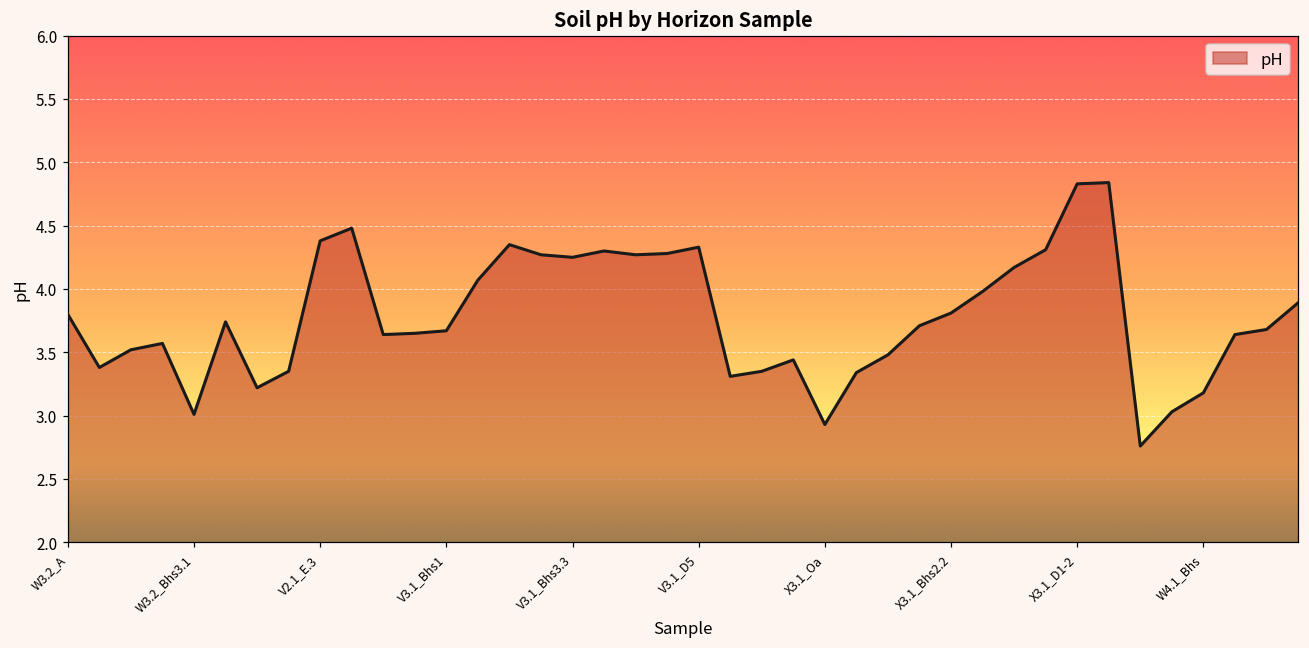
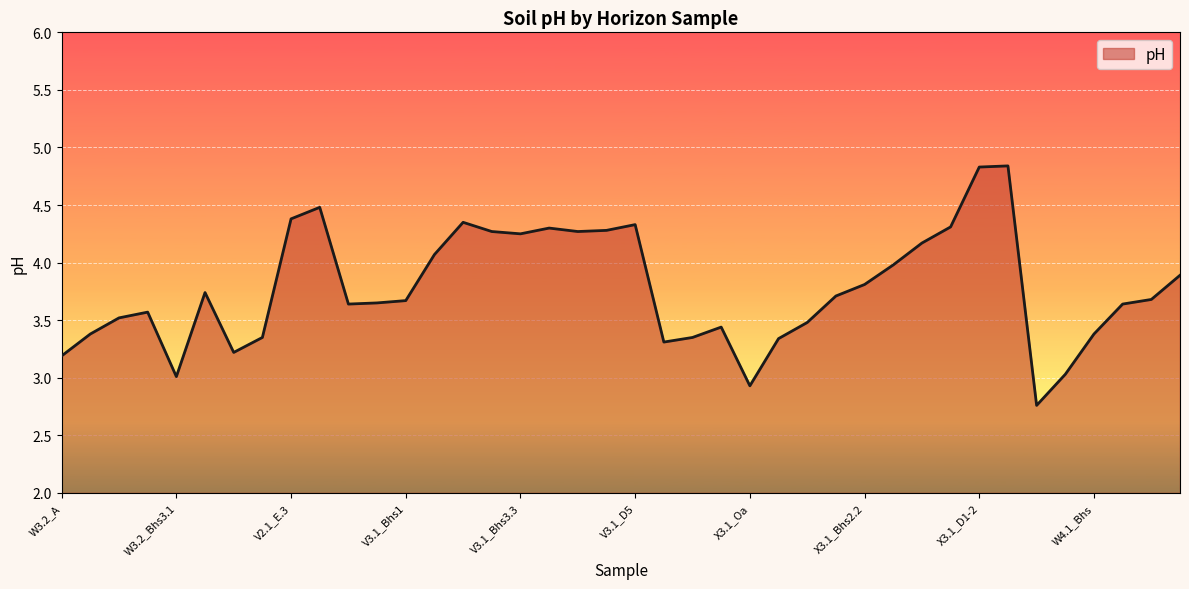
W3.2_A: 3.80 -> 3.19
W4.1_Bhs: 3.18 -> 3.38
